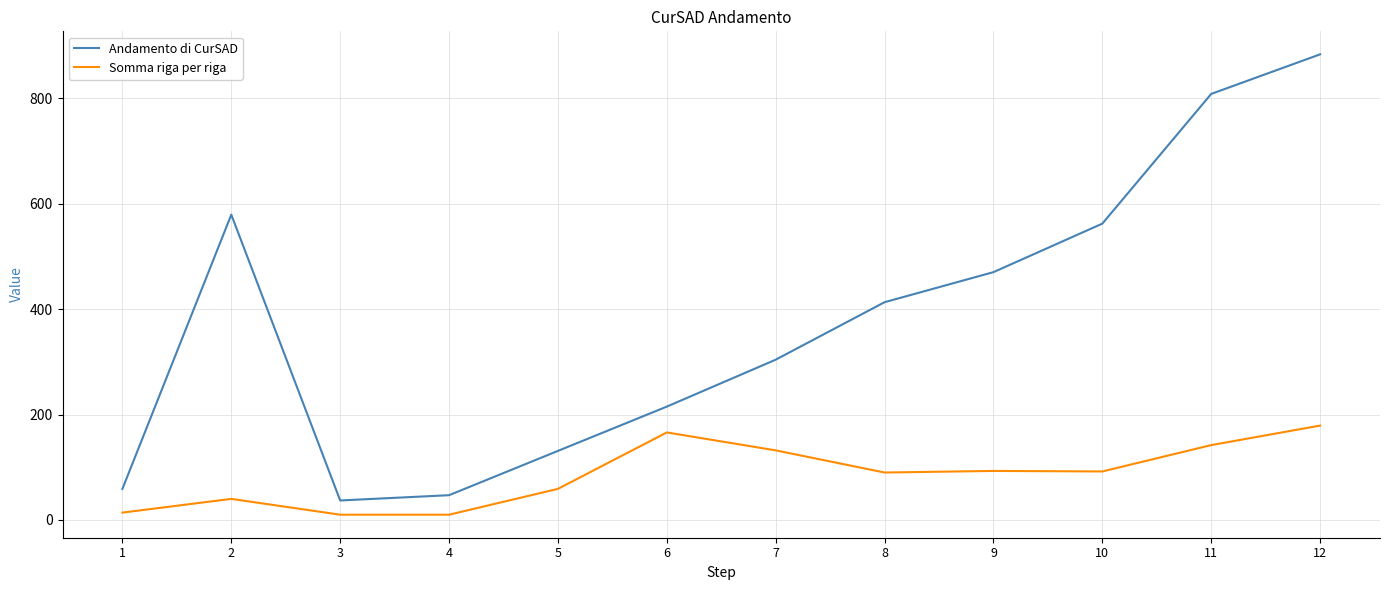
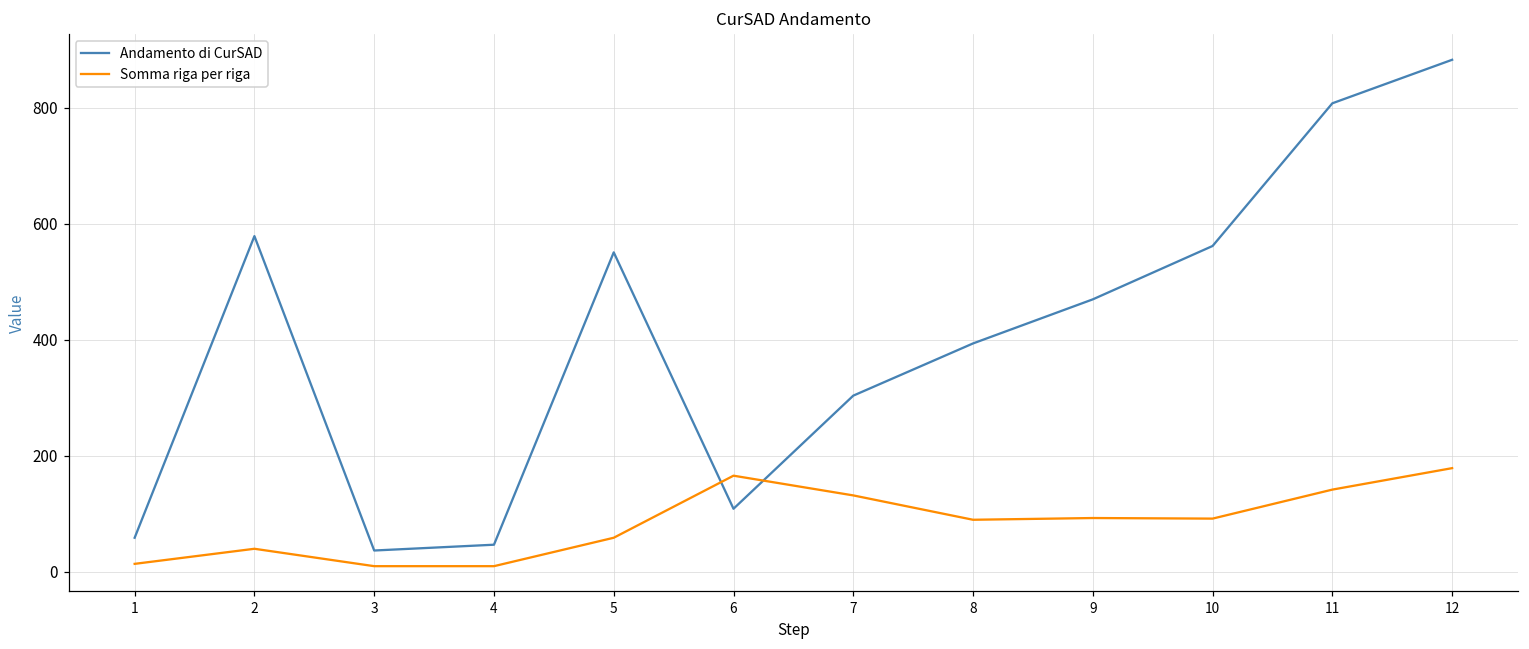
Andamento di CurSAD, 5: 130 -> 550
Andamento di CurSAD, 6: 220 -> 110
Andamento di CurSAD, 8: 410 -> 390
